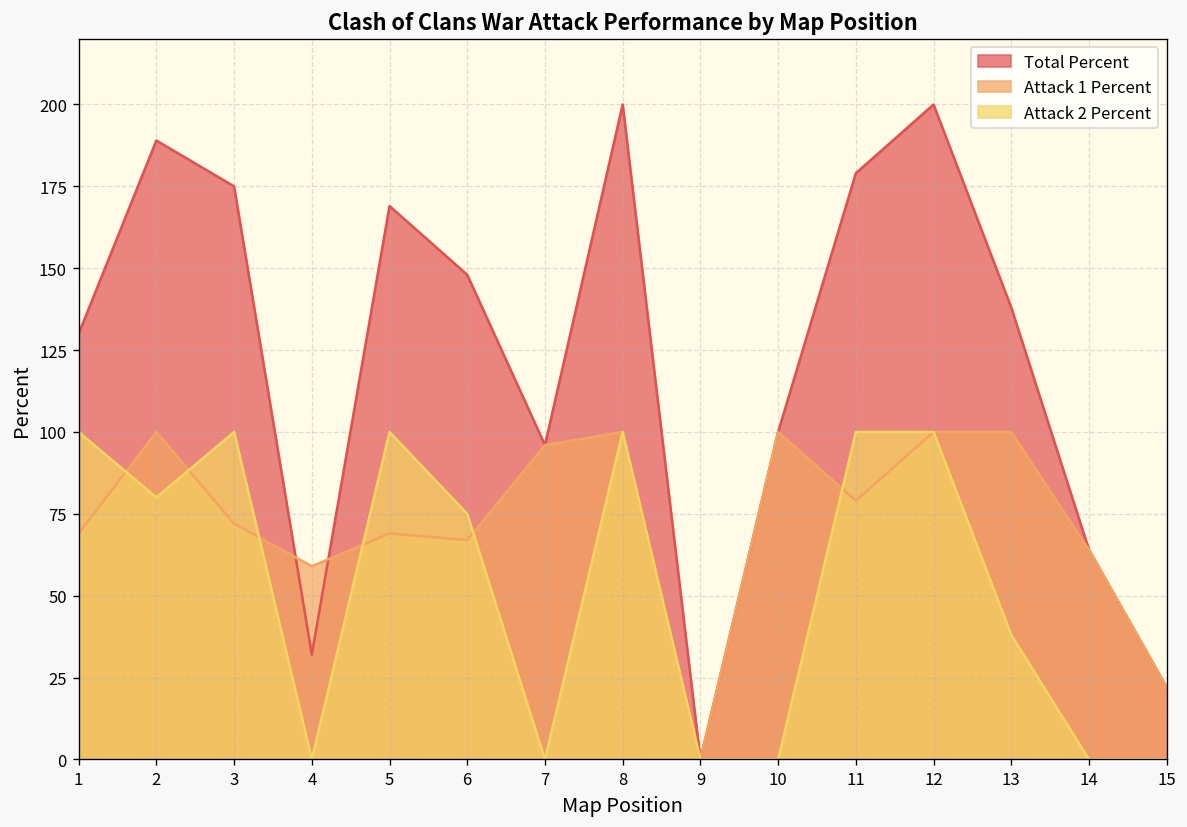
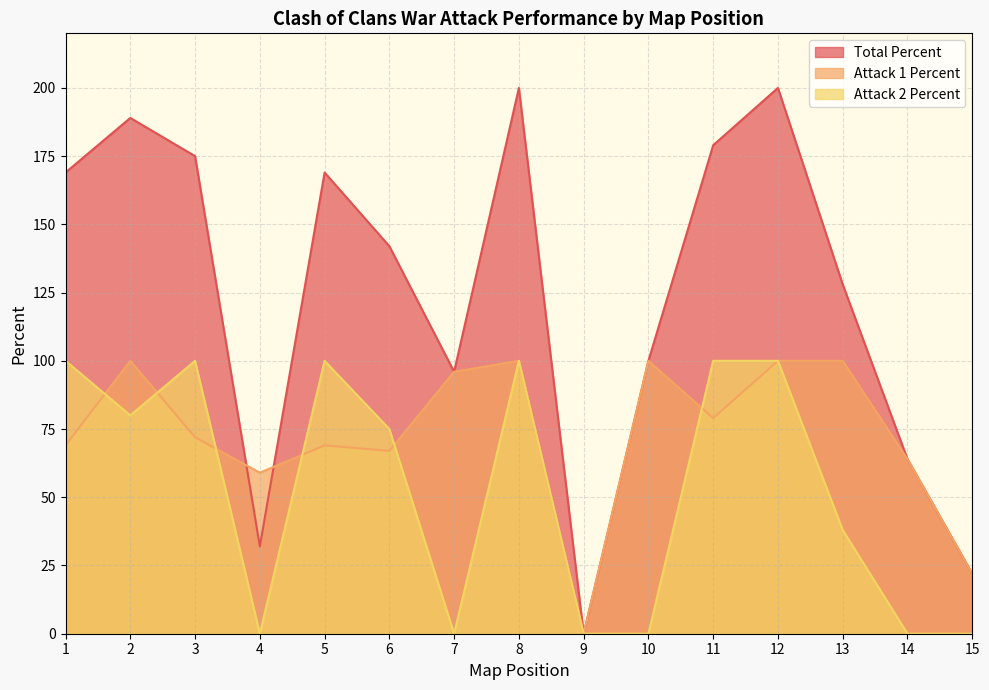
Total Percent, 1: 130 -> 169
Total Percent, 6: 148 -> 142
Total Percent, 13: 138 -> 128
